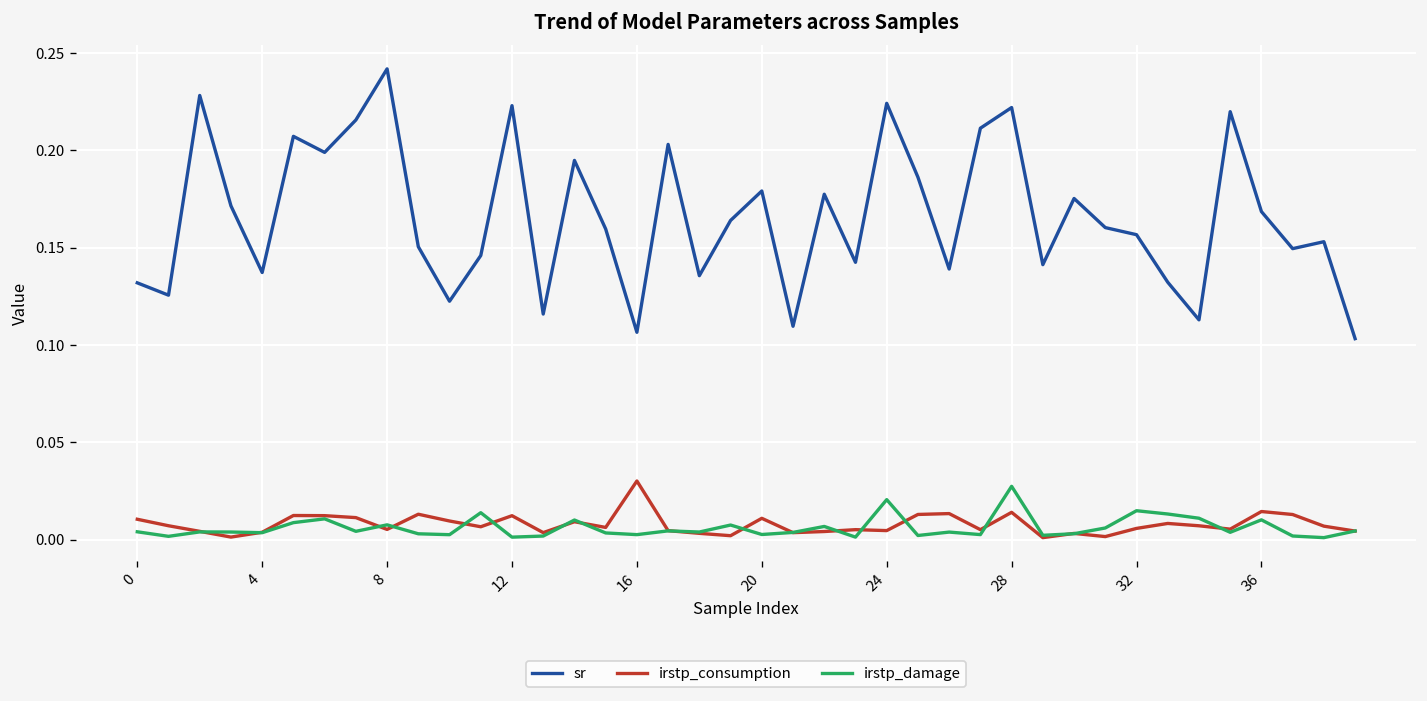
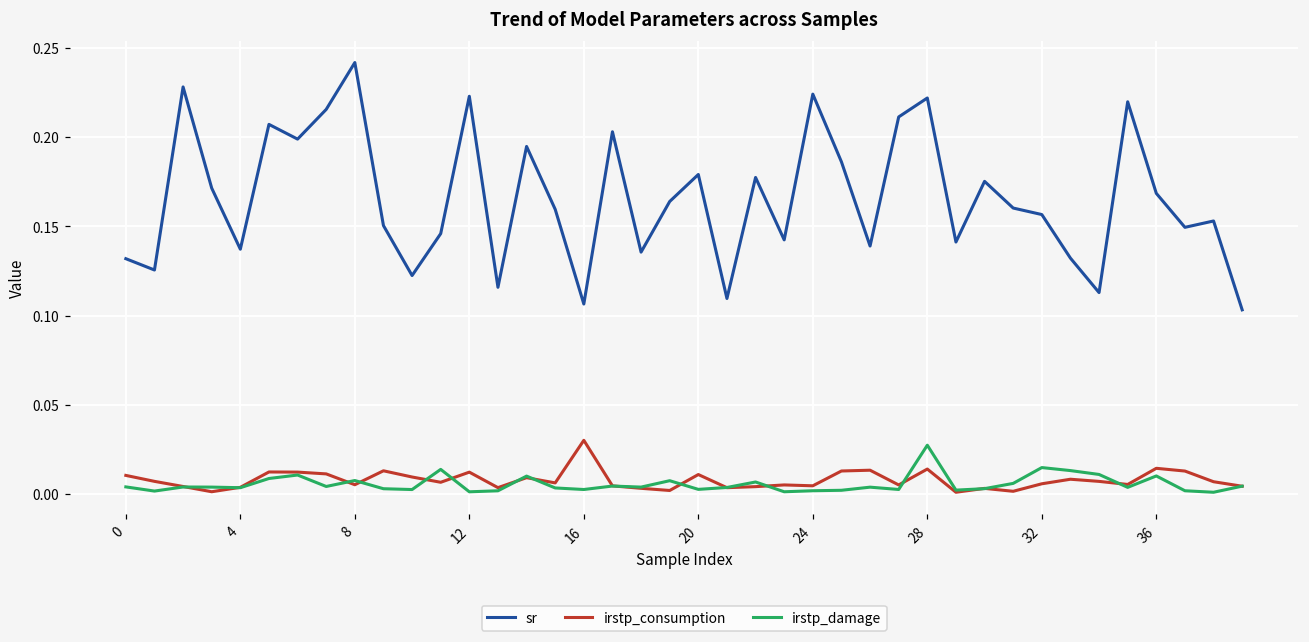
irstp_damage, 24: 0.021 -> 0.002
